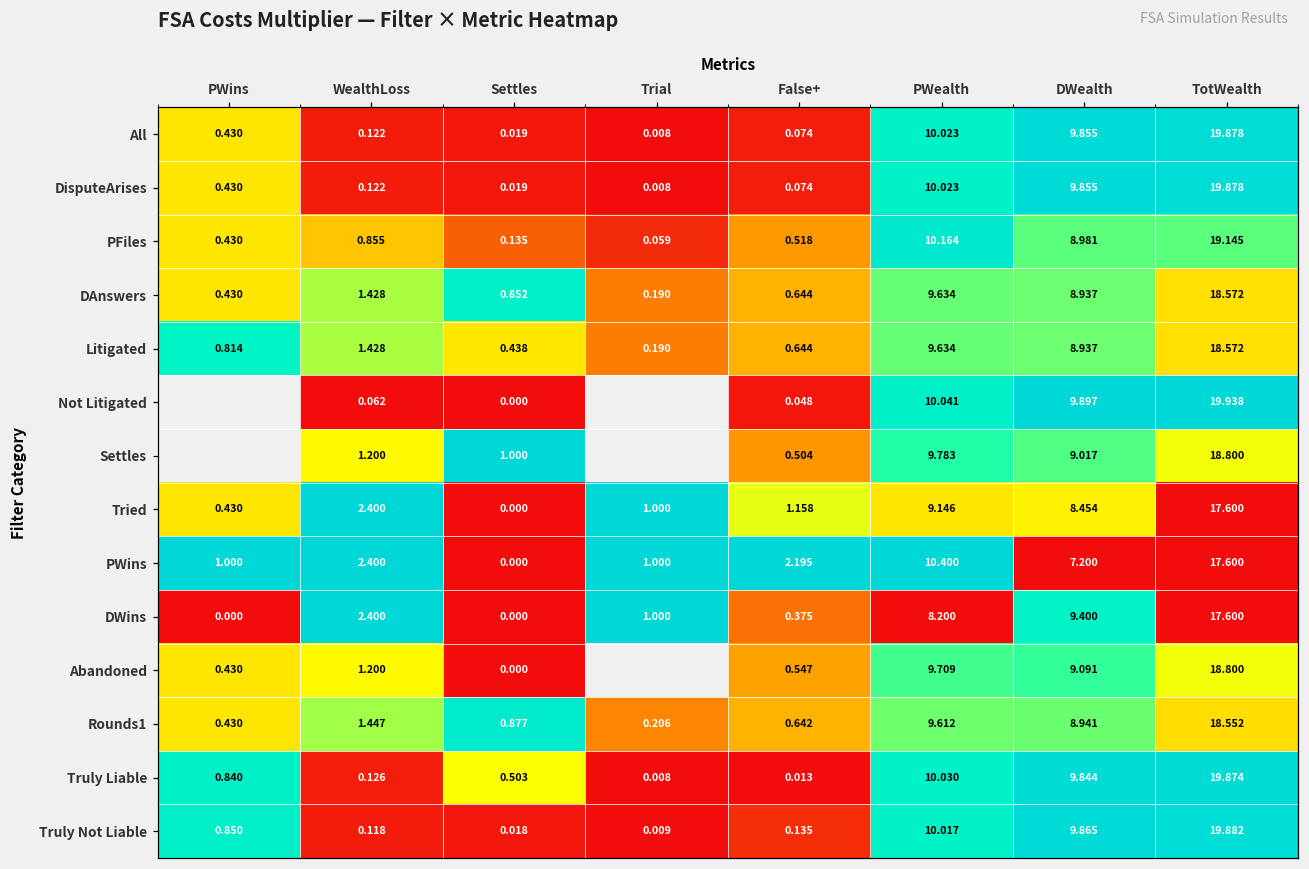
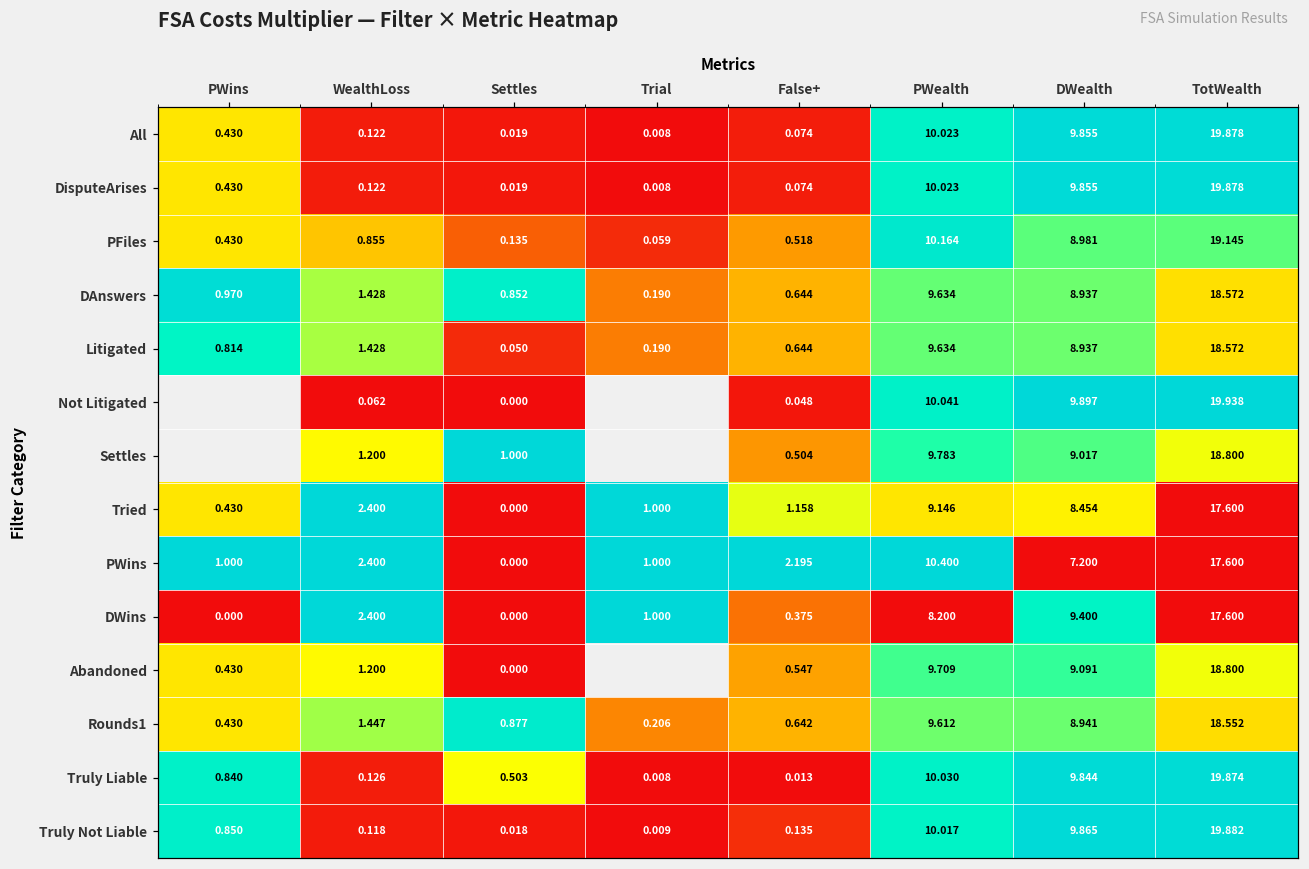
DAnswers, PWins: 0.430 -> 0.970
Litigated, Settles: 0.438 -> 0.050
